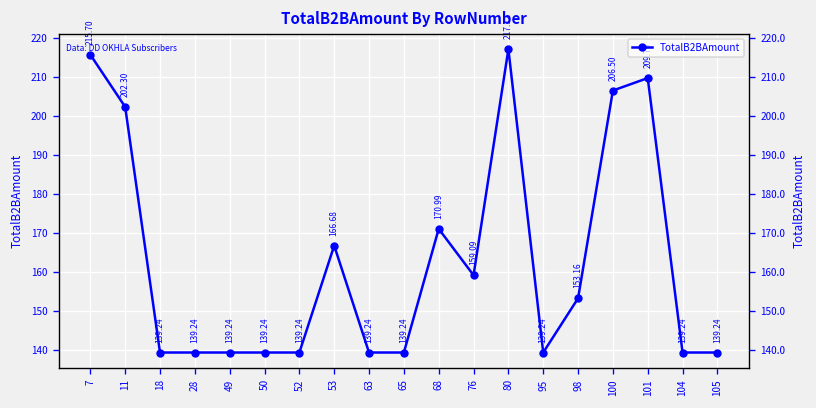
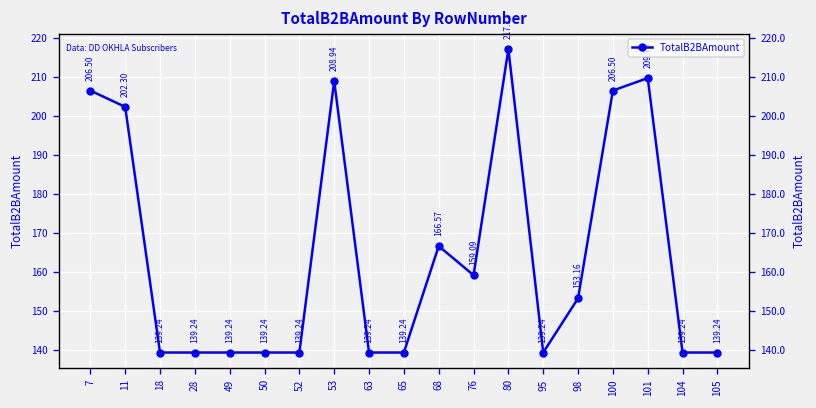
7: 215.70 -> 206.50
53: 166.68 -> 208.94
68: 170.99 -> 166.57
